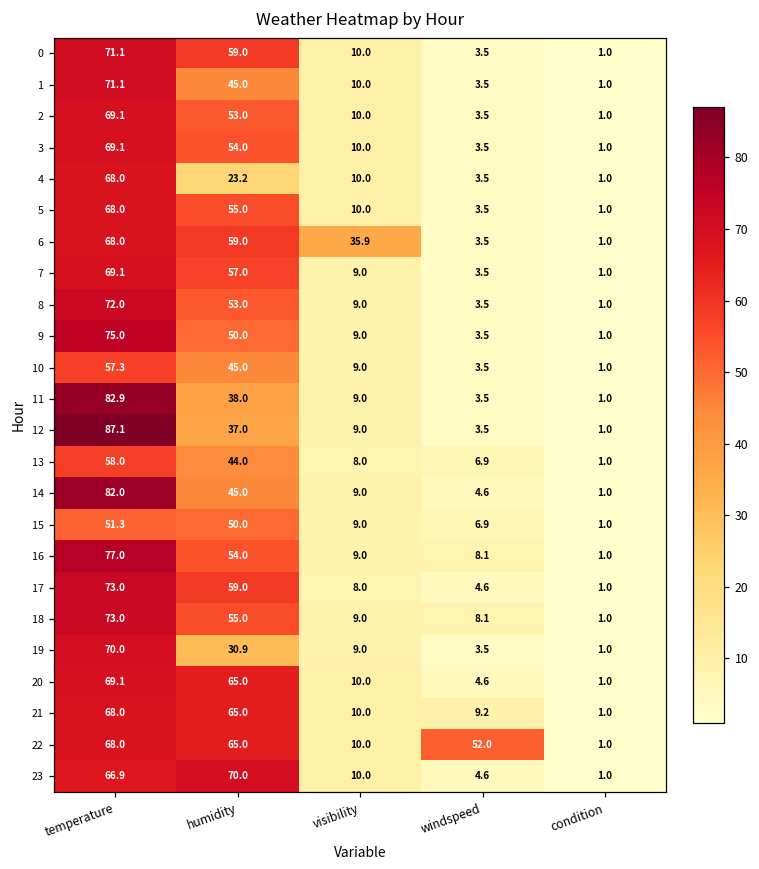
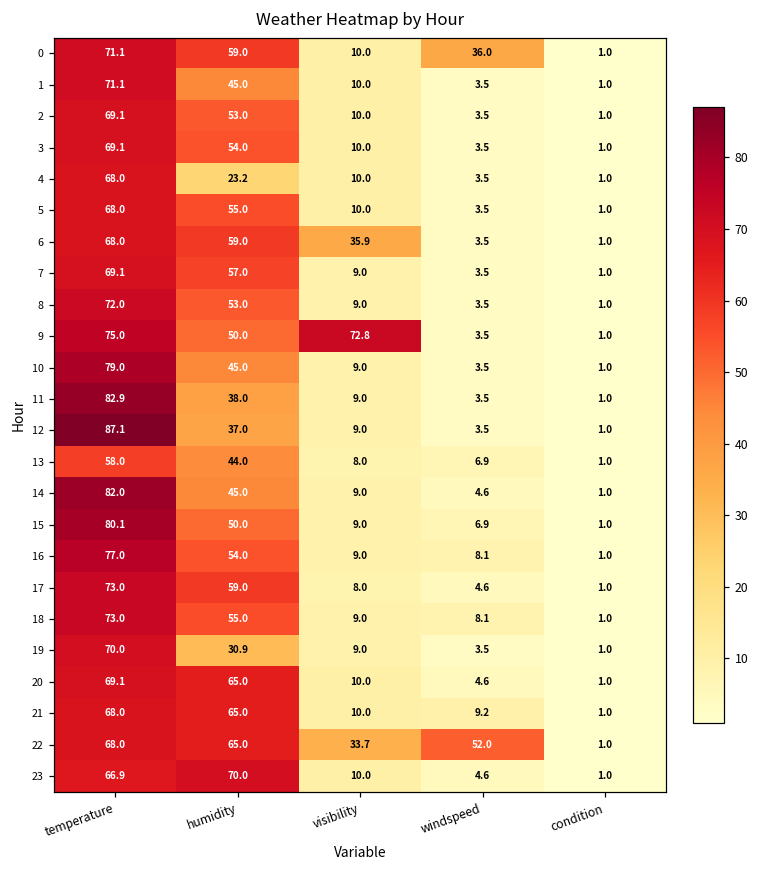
0, windspeed: 3.5 -> 36.0
9, visibility: 9.0 -> 72.8
10, temperature: 57.3 -> 79.0
15, temperature: 51.3 -> 80.1
22, visibility: 10.0 -> 33.7
